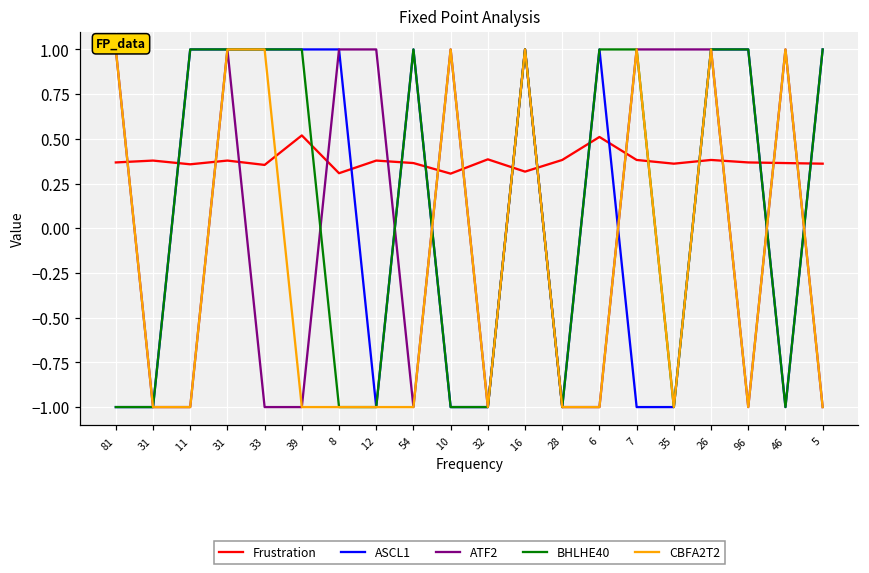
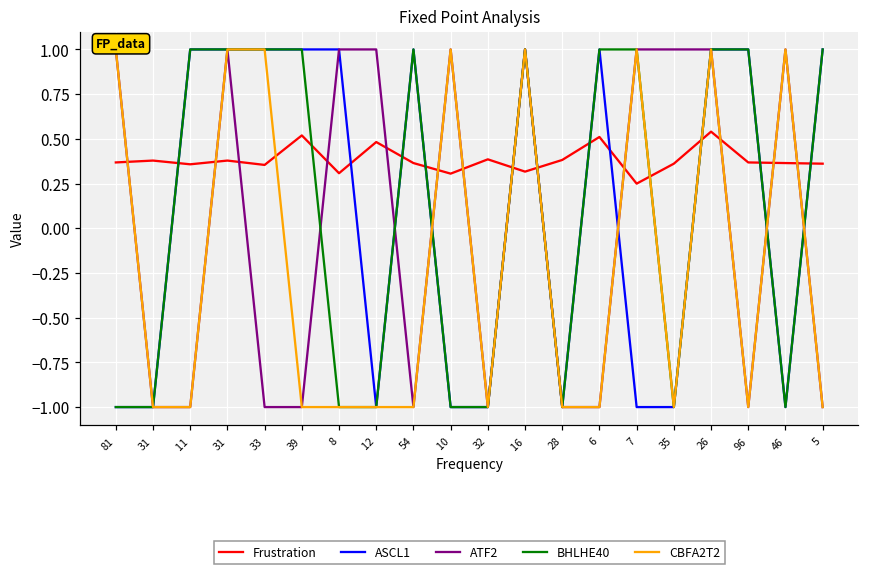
Frustration, 12: 0.38 -> 0.48
Frustration, 7: 0.38 -> 0.25
Frustration, 26: 0.38 -> 0.54
